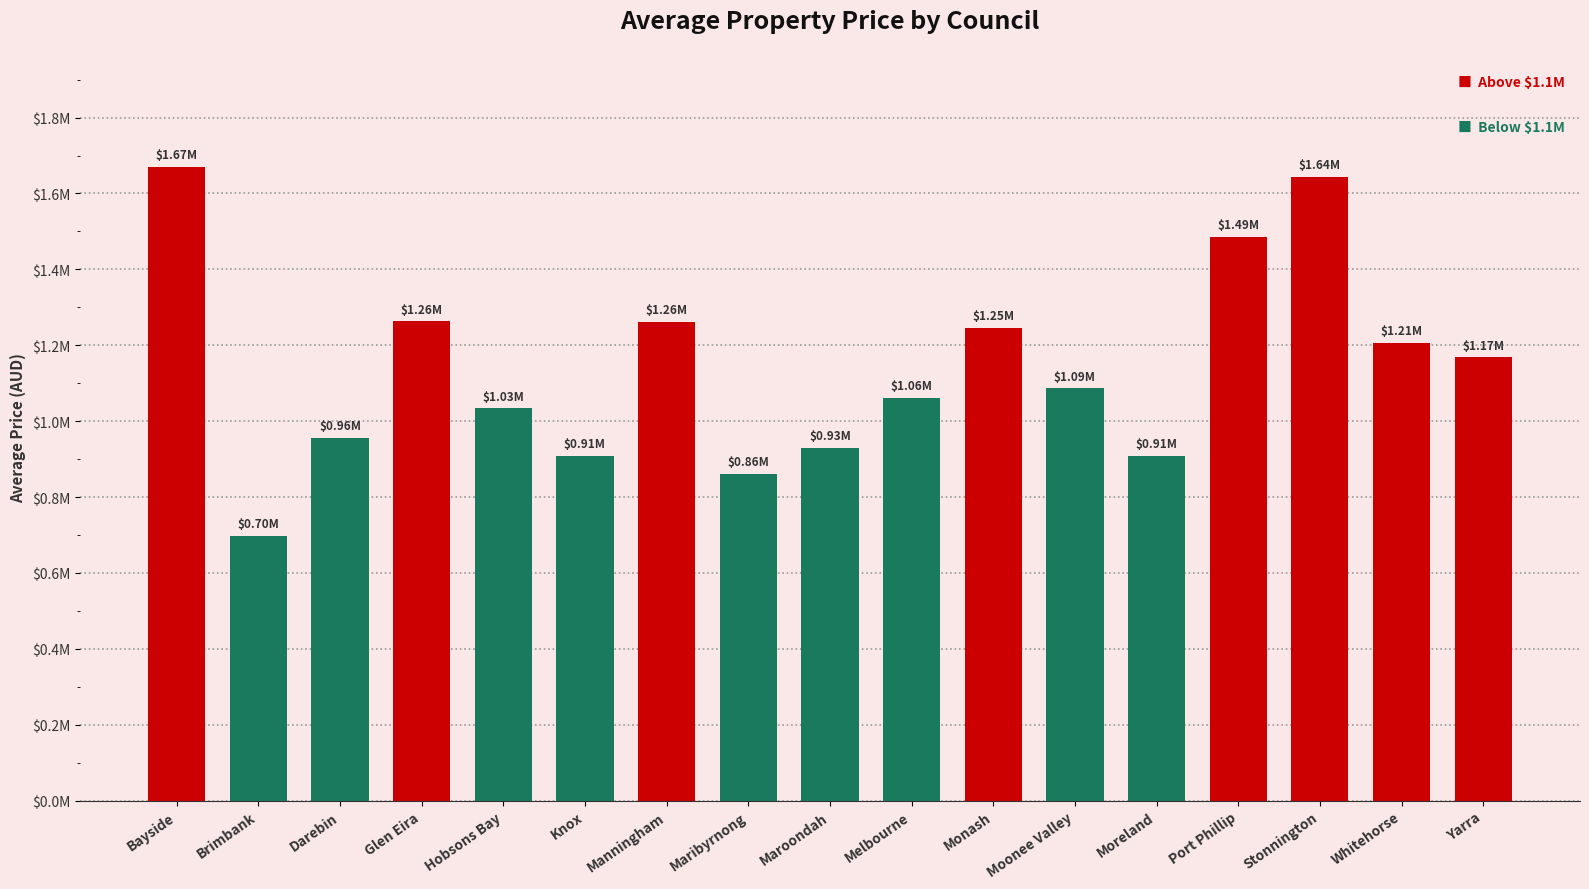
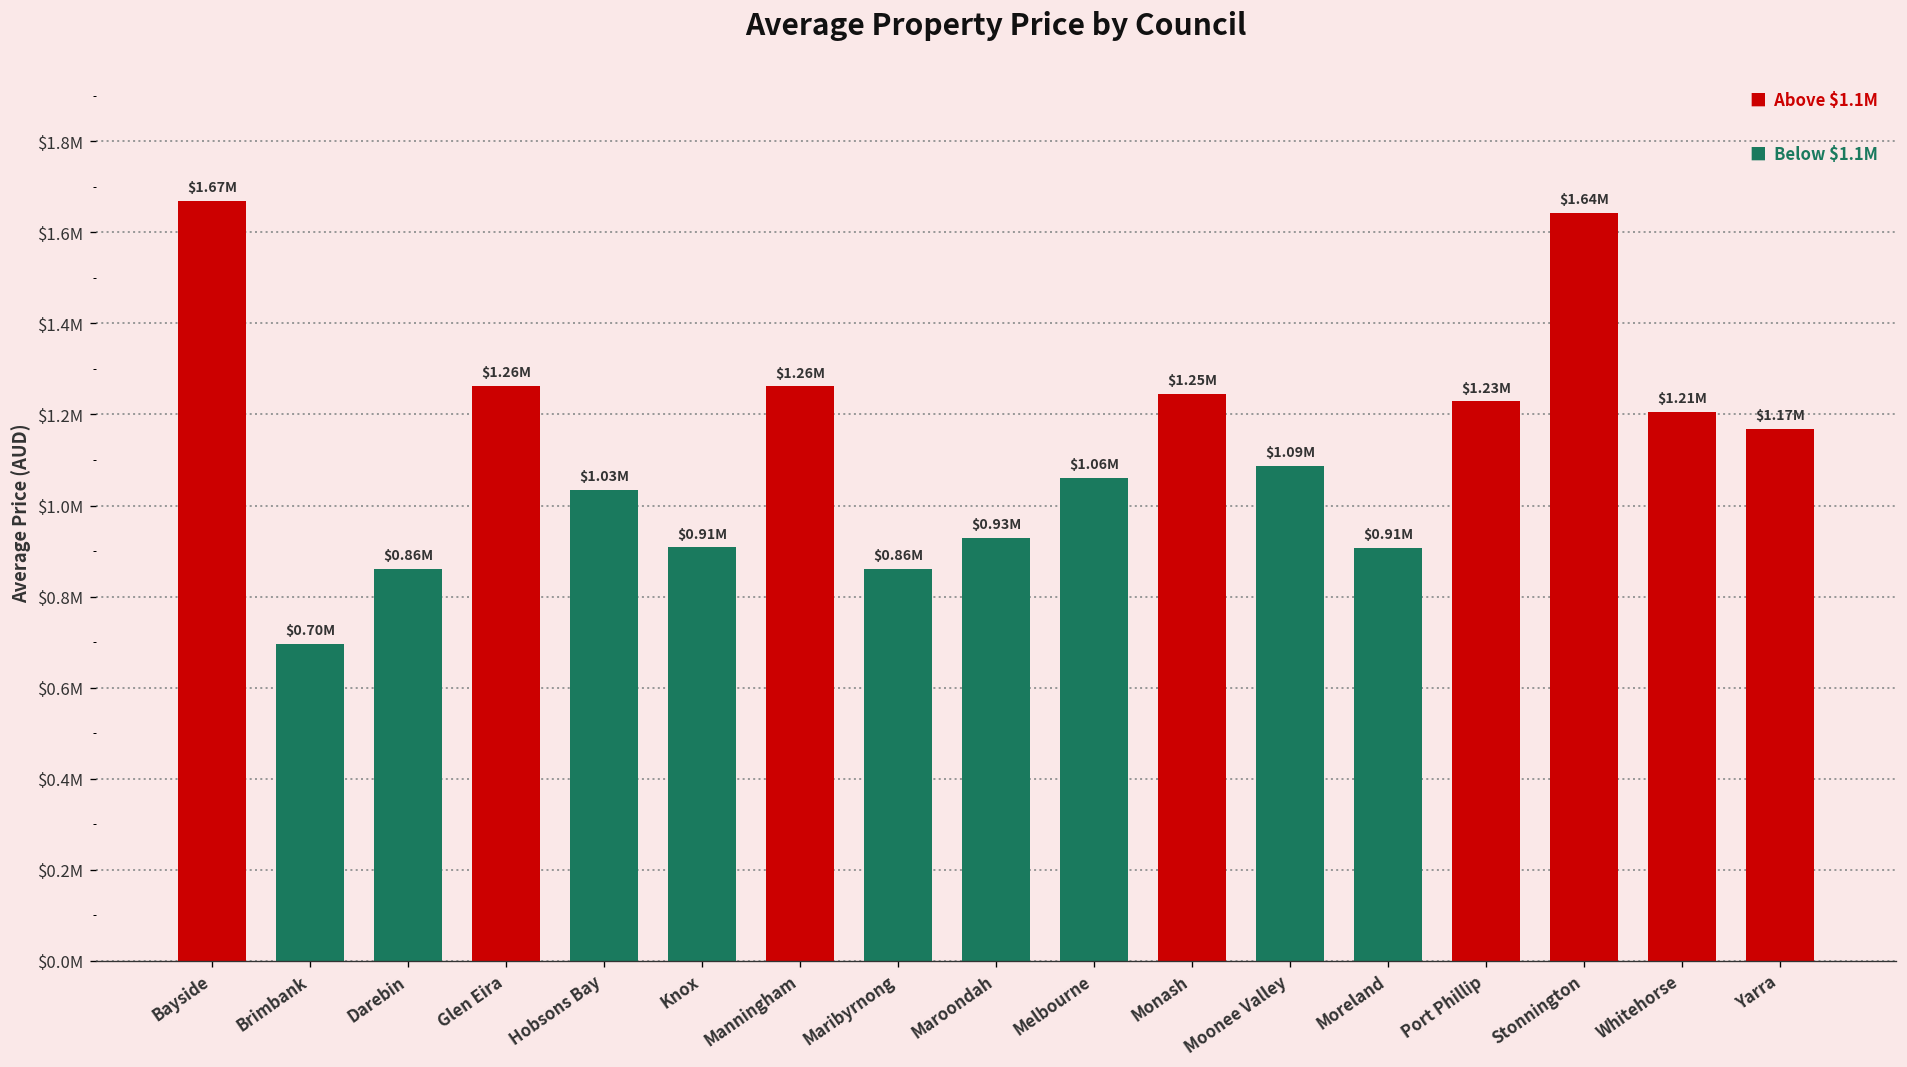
Darebin: $0.96M -> $0.86M
Port Phillip: $1.49M -> $1.23M
